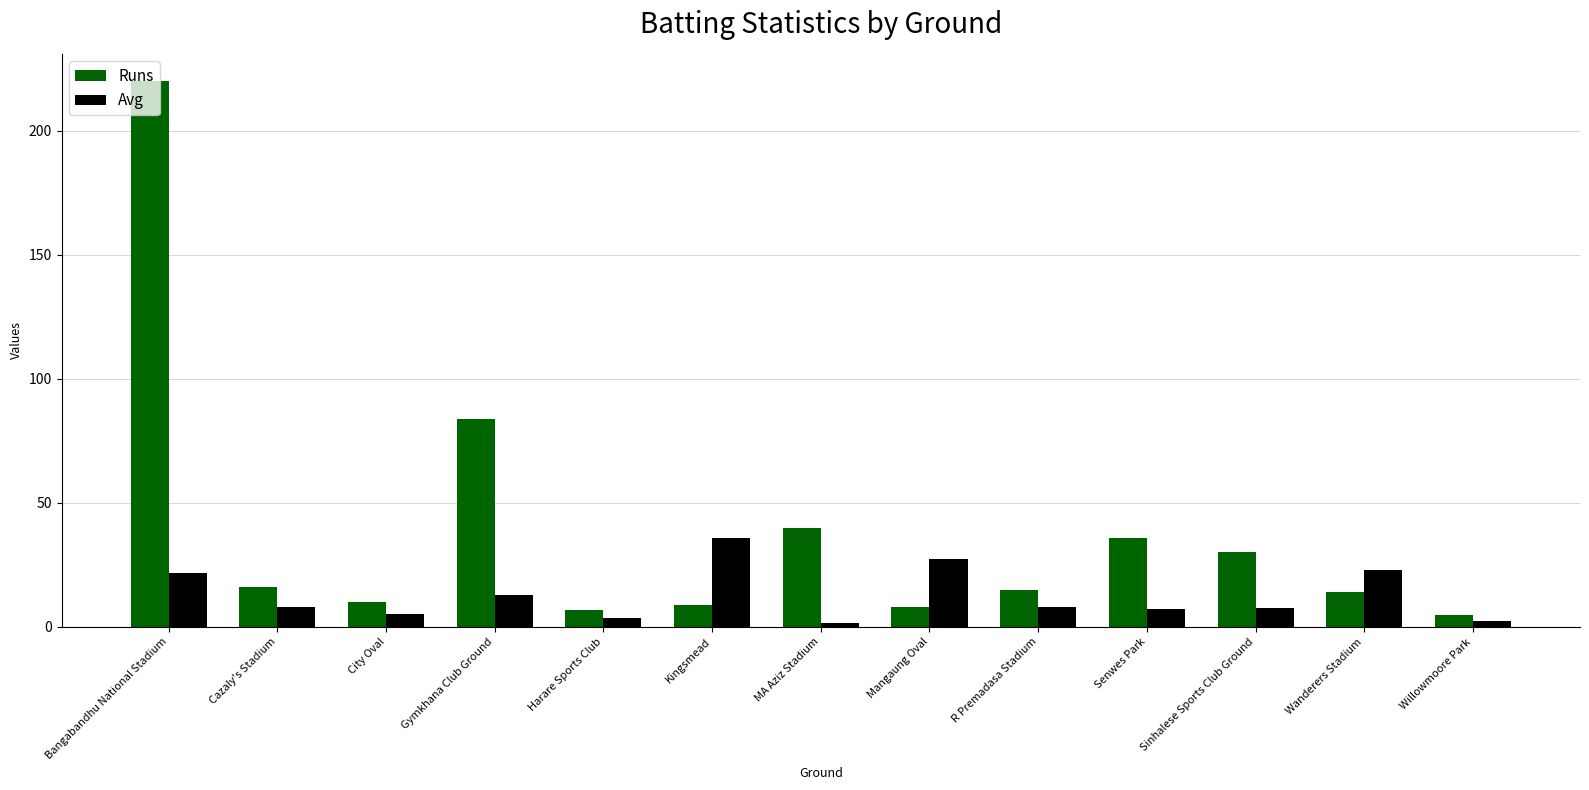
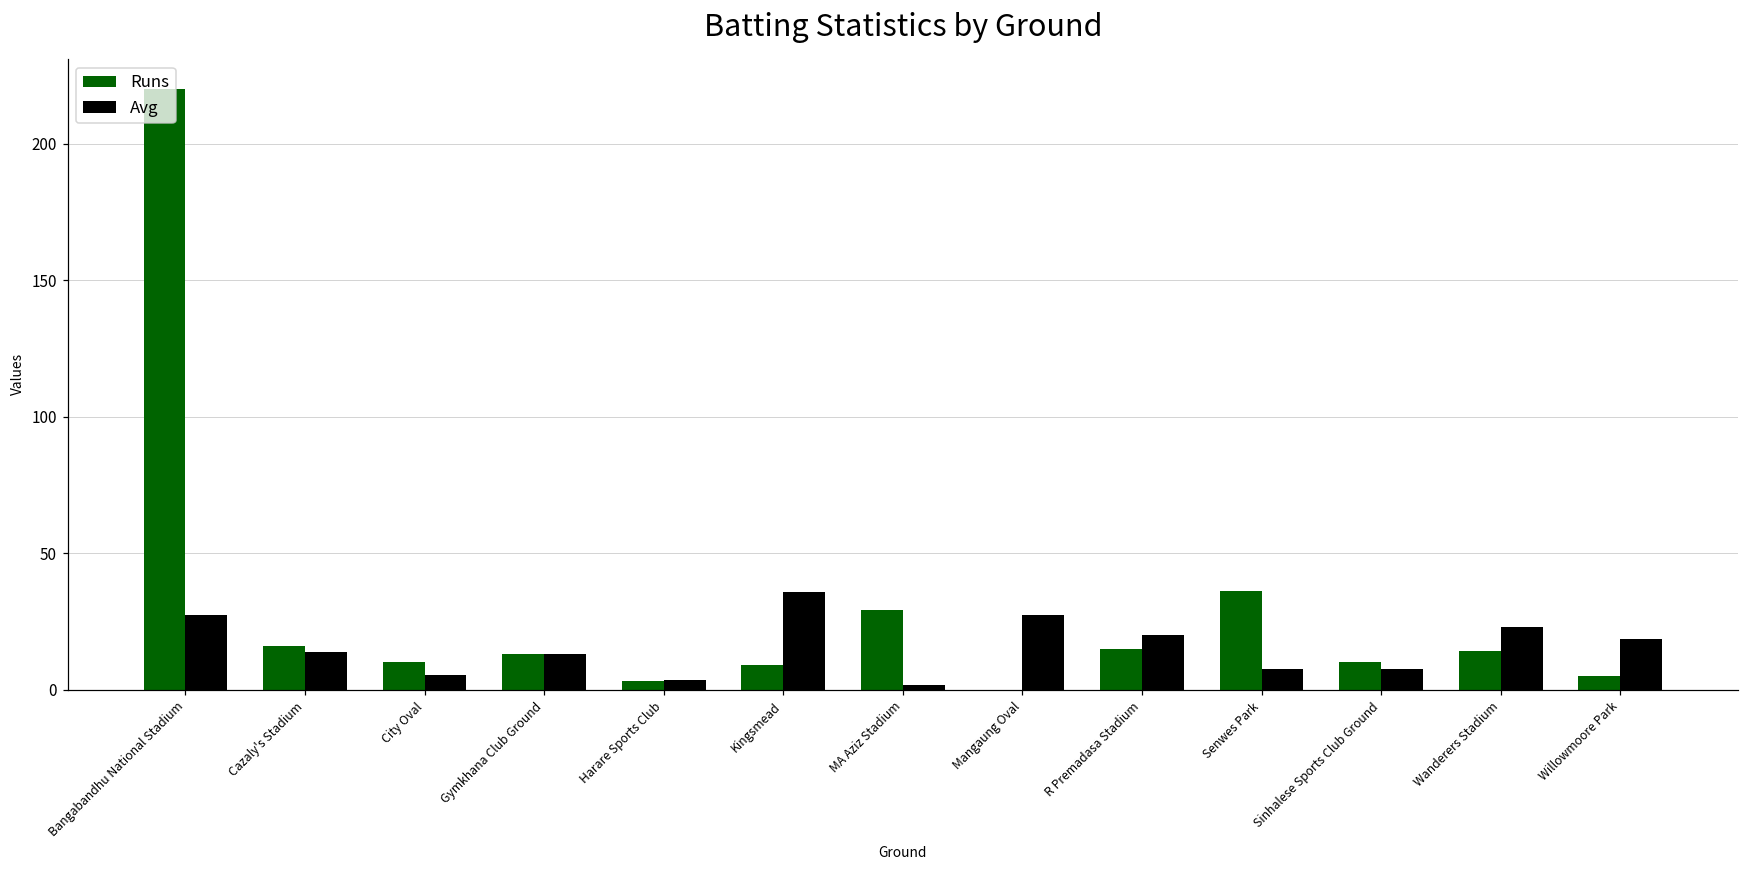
Avg, Bangabandhu National Stadium: 22 -> 28
Avg, Cazaly's Stadium: 8 -> 14
Runs, Gymkhana Club Ground: 84 -> 13
Runs, Harare Sports Club: 7 -> 3
Runs, MA Aziz Stadium: 40 -> 29
Runs, Mangaung Oval: 8 -> 0
Avg, R Premadasa Stadium: 8 -> 20
Runs, Sinhalese Sports Club Ground: 30 -> 10
Avg, Willowmoore Park: 3 -> 19
